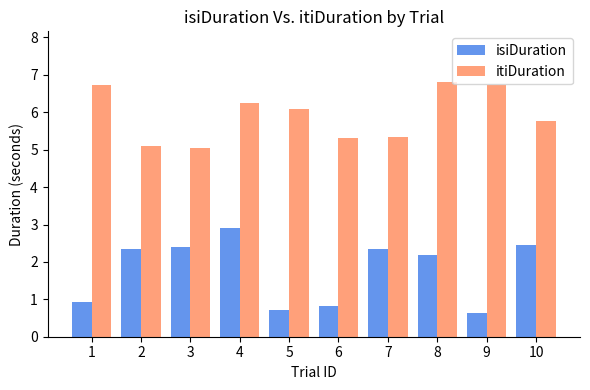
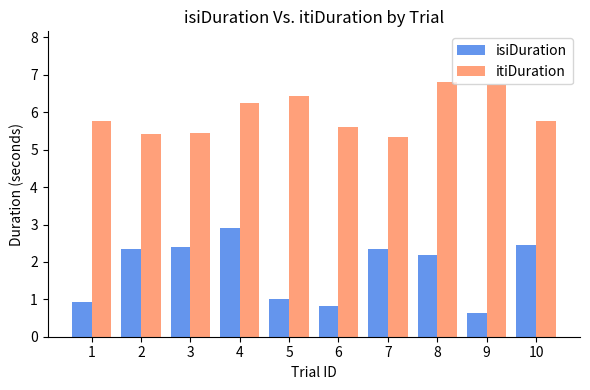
itiDuration, 1: 6.7 -> 5.8
itiDuration, 2: 5.1 -> 5.4
itiDuration, 3: 5.0 -> 5.4
isiDuration, 5: 0.7 -> 1.0
itiDuration, 5: 6.1 -> 6.4
itiDuration, 6: 5.3 -> 5.6
